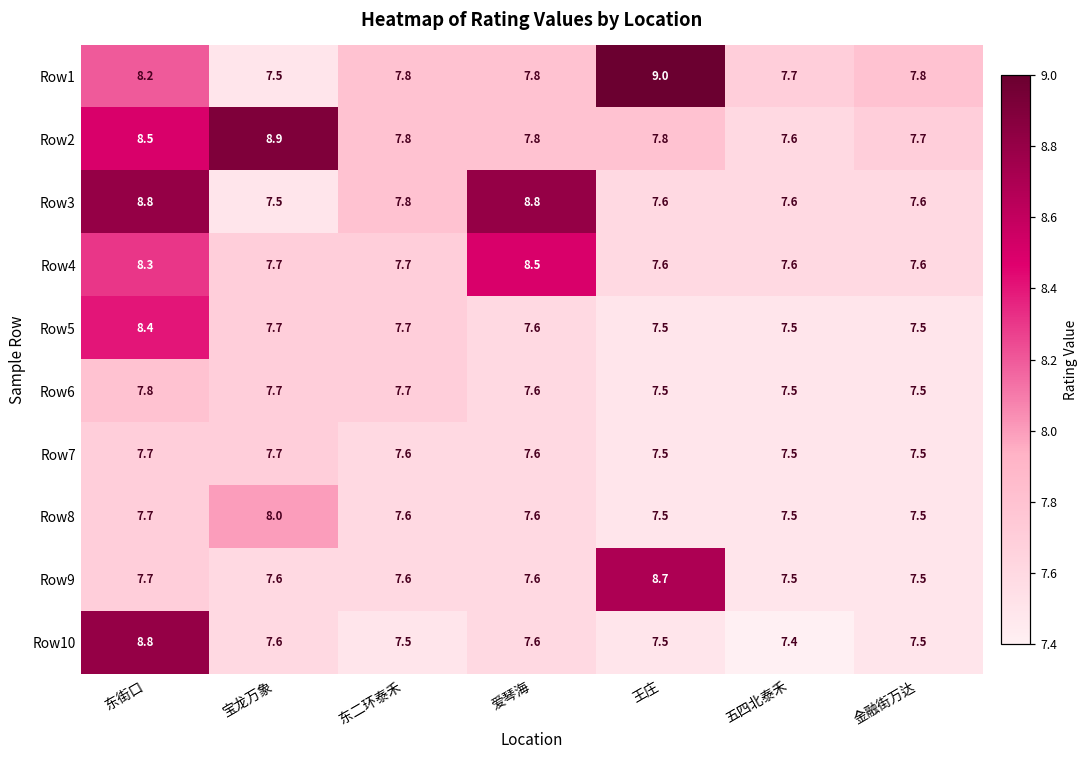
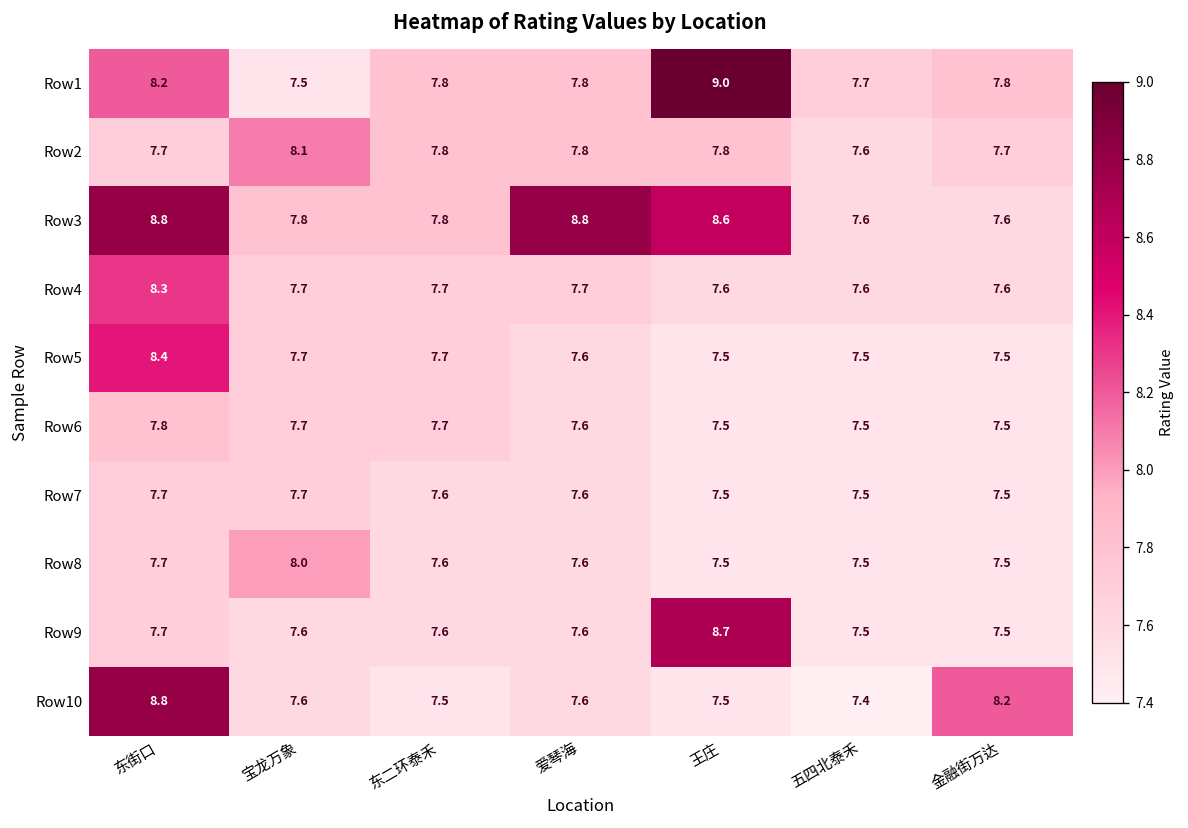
Row2, 东街口: 8.5 -> 7.7
Row2, 宝龙万象: 8.9 -> 8.1
Row3, 宝龙万象: 7.5 -> 7.8
Row3, 王庄: 7.6 -> 8.6
Row4, 爱琴海: 8.5 -> 7.7
Row10, 金融街万达: 7.5 -> 8.2
